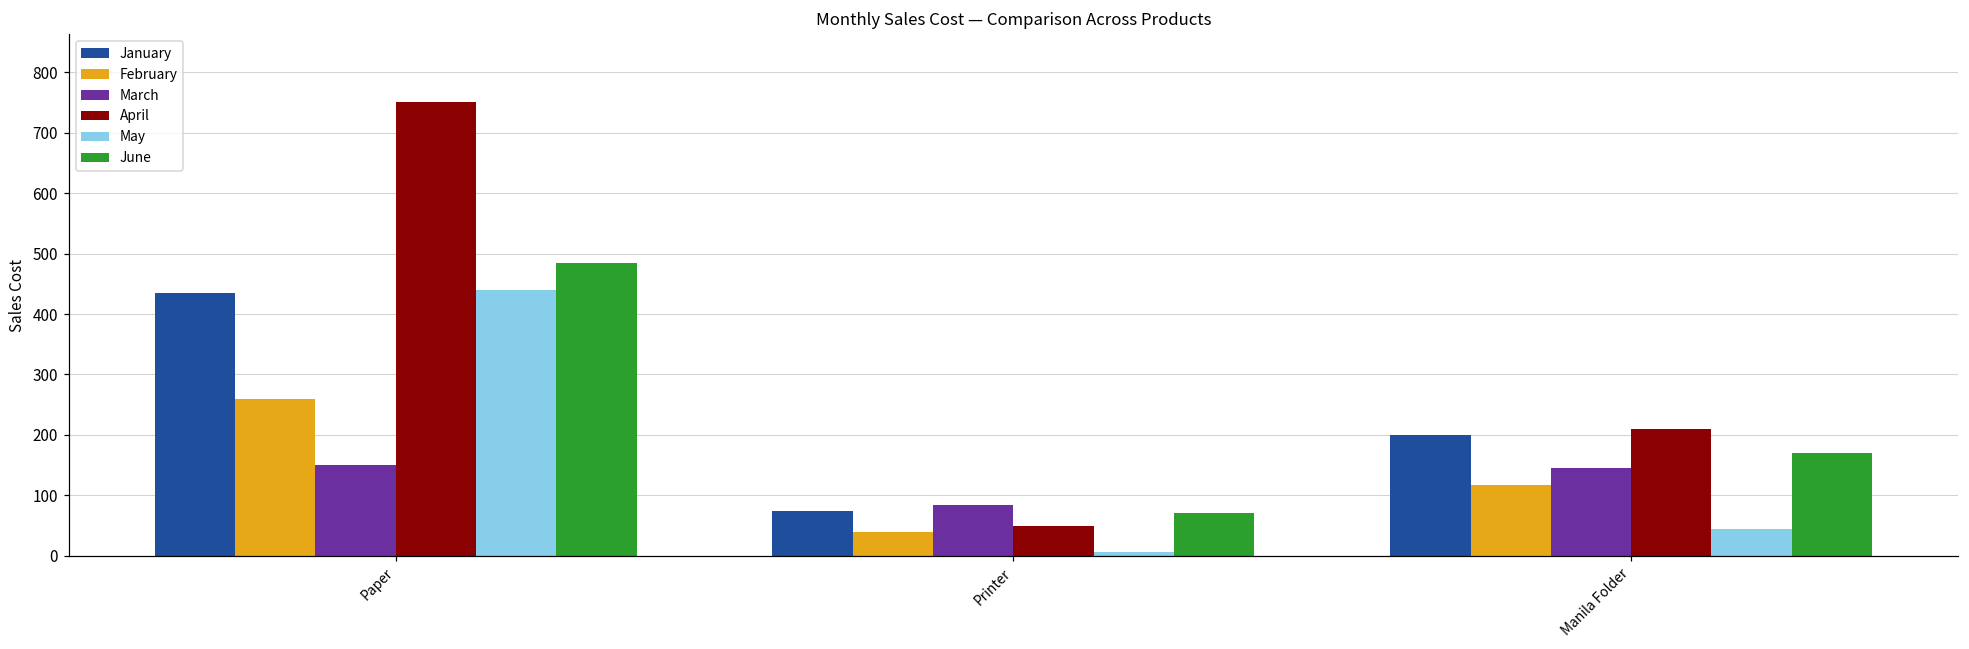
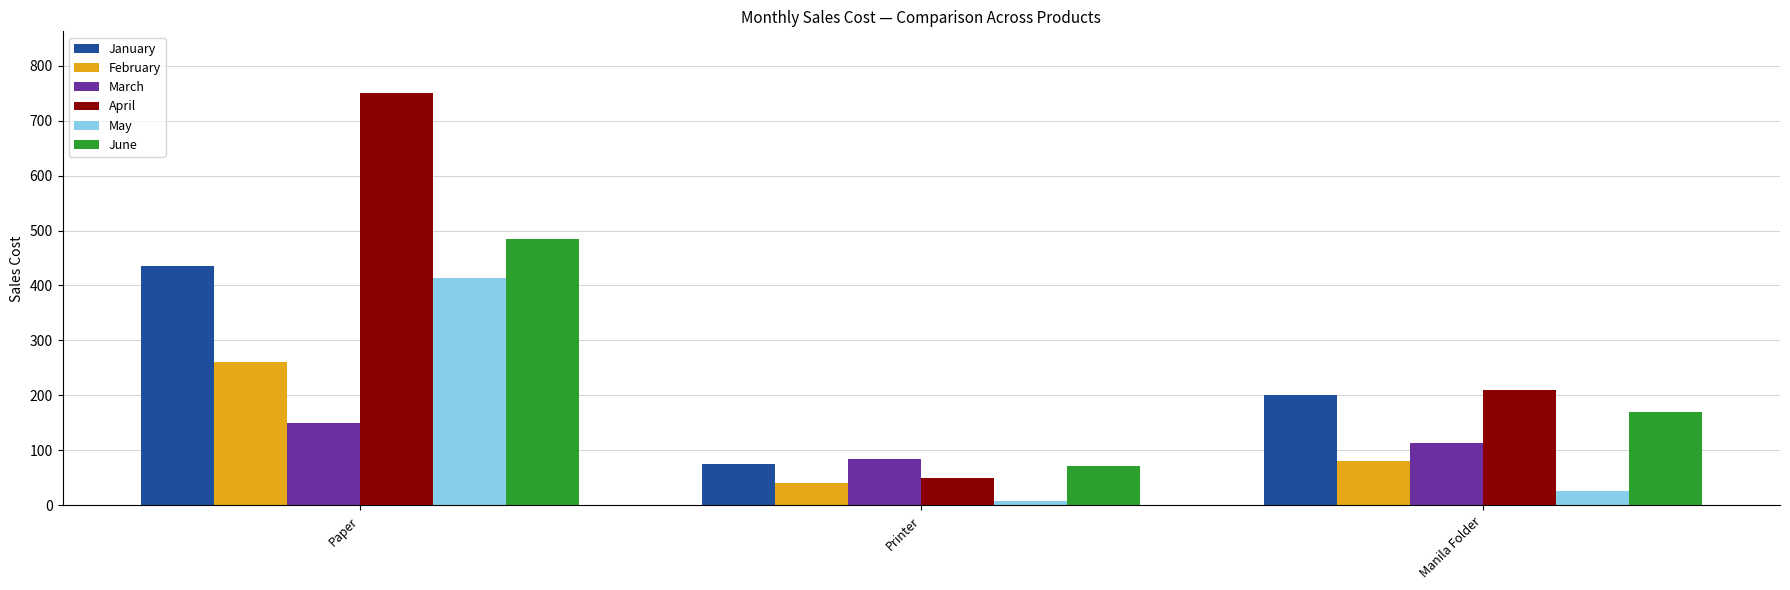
May, Paper: 440 -> 410
February, Manila Folder: 120 -> 80
March, Manila Folder: 150 -> 110
May, Manila Folder: 50 -> 30
